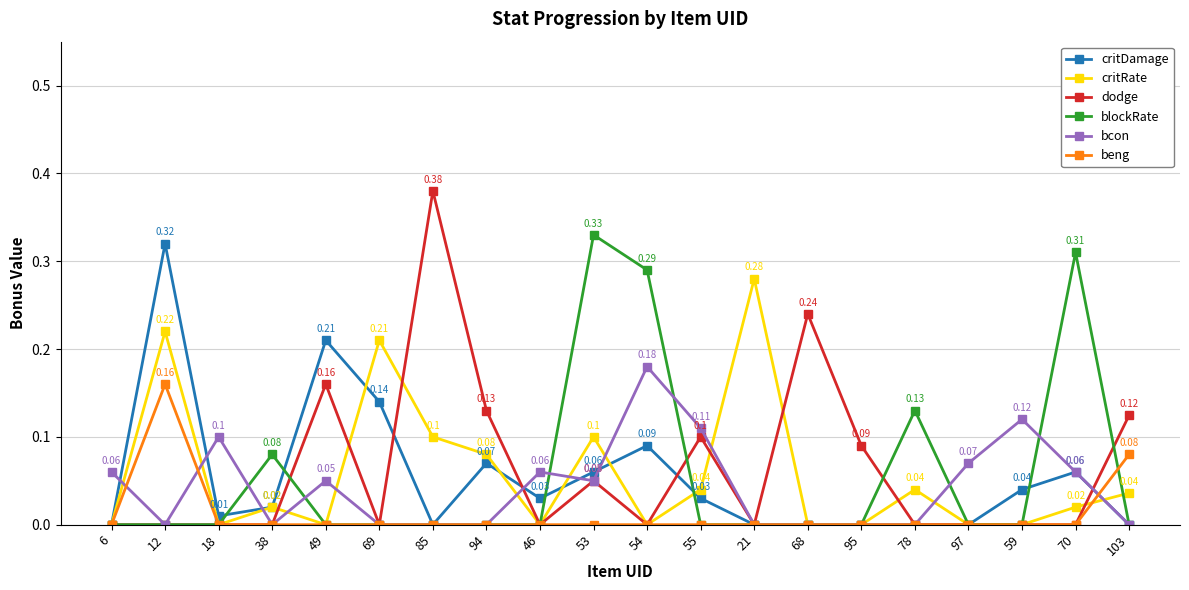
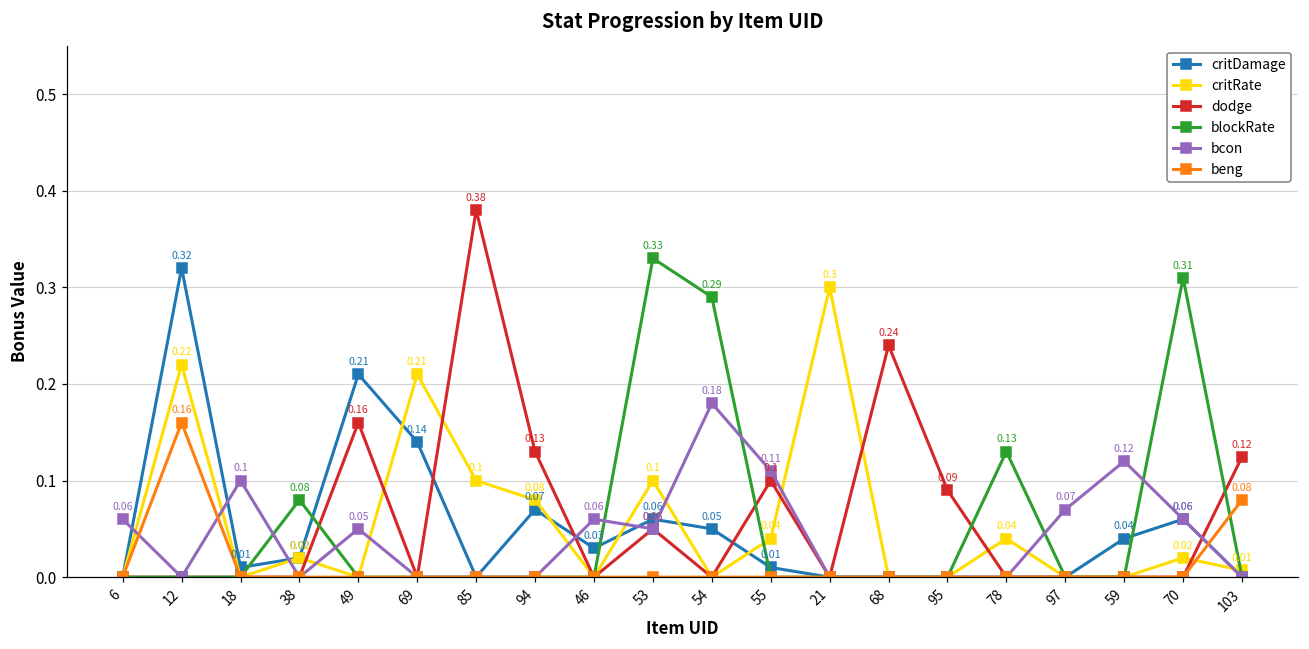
critDamage, 54: 0.09 -> 0.05
critDamage, 55: 0.03 -> 0.01
critRate, 21: 0.28 -> 0.3
critRate, 103: 0.04 -> 0.01
